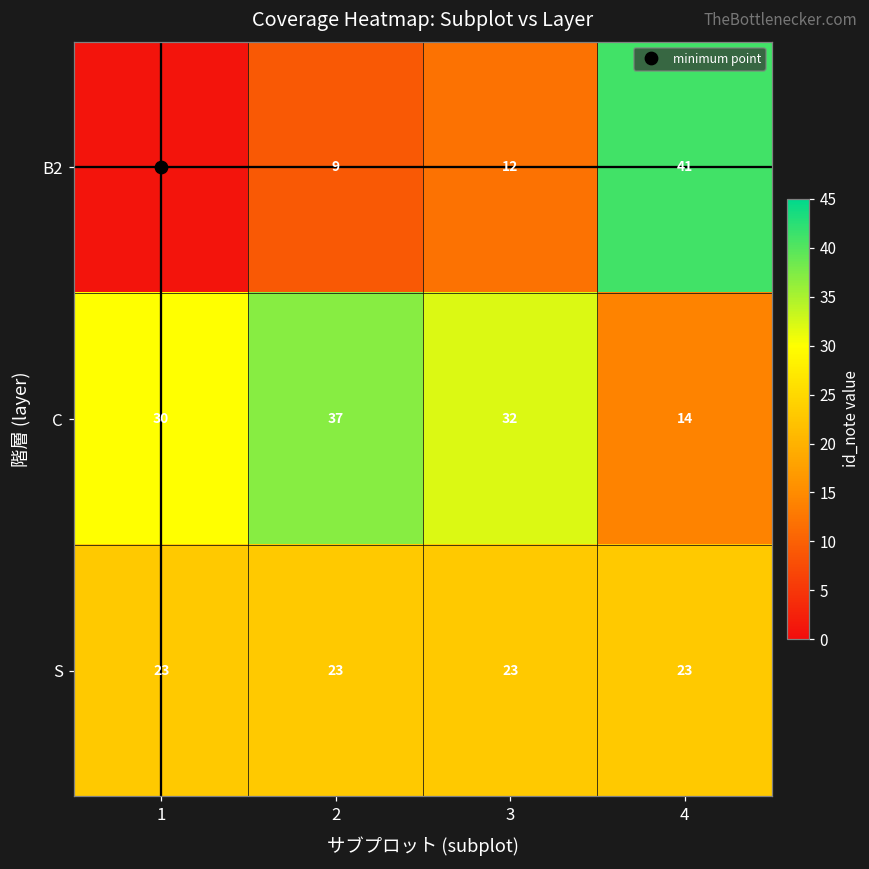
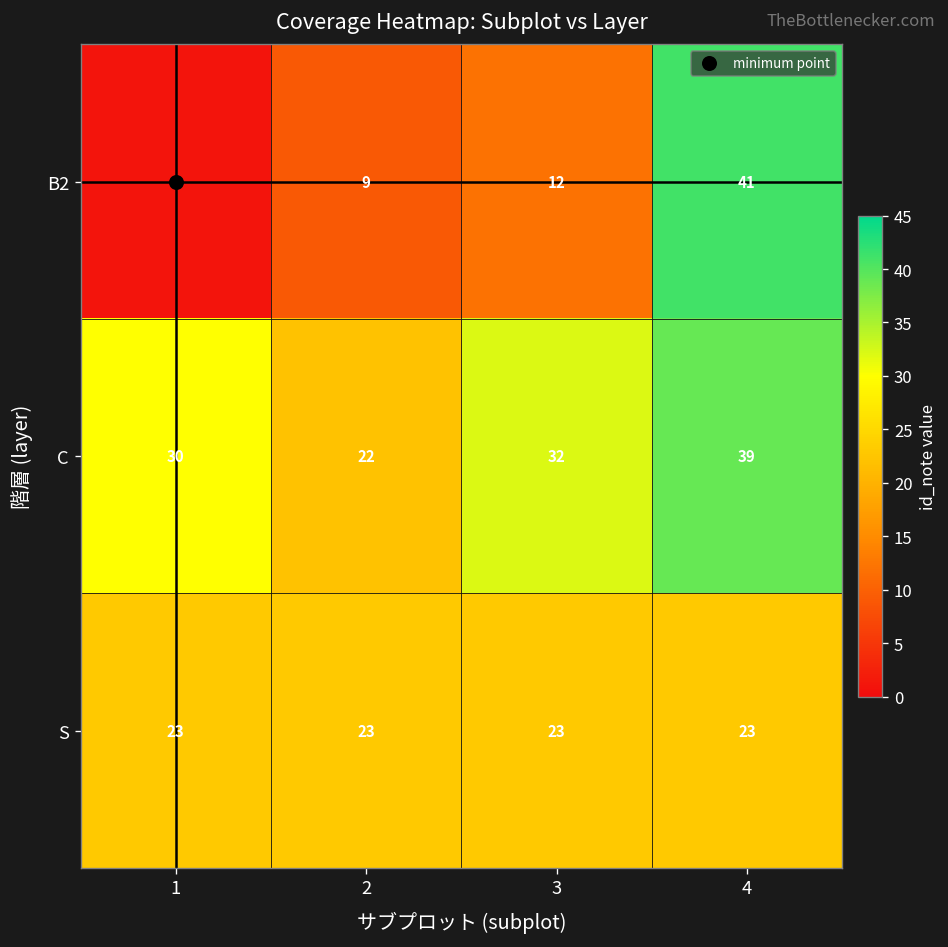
C, 2: 37 -> 22
C, 4: 14 -> 39
